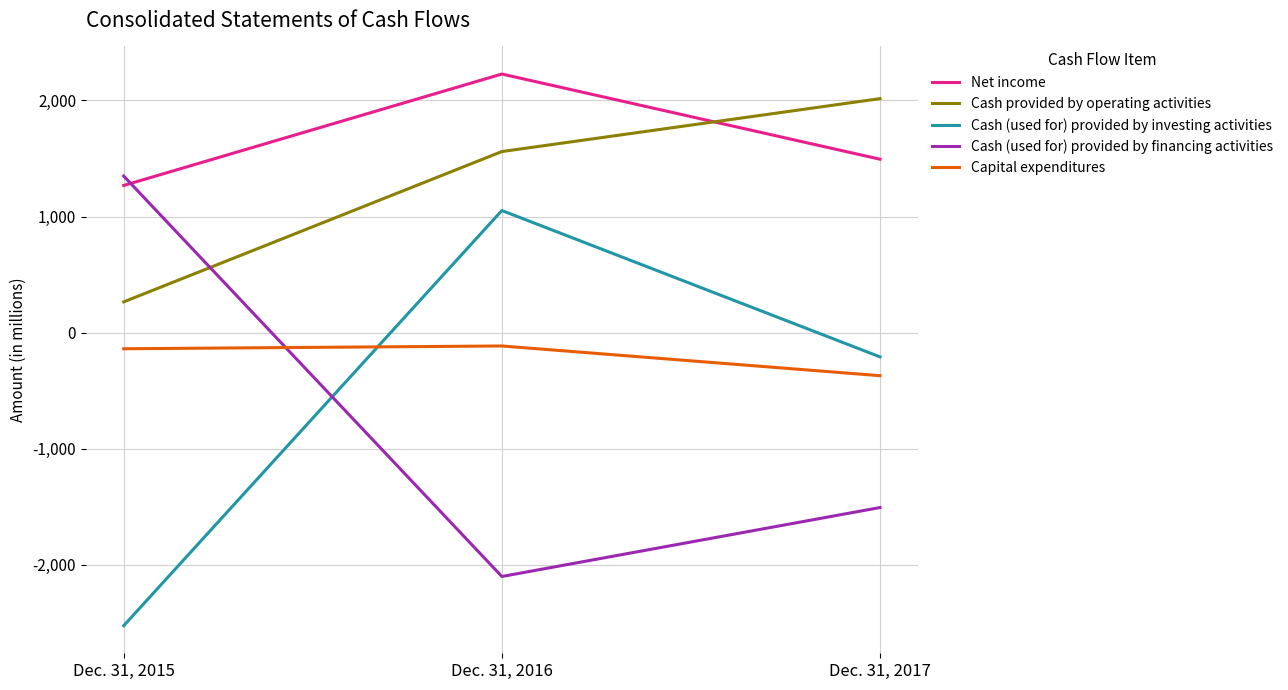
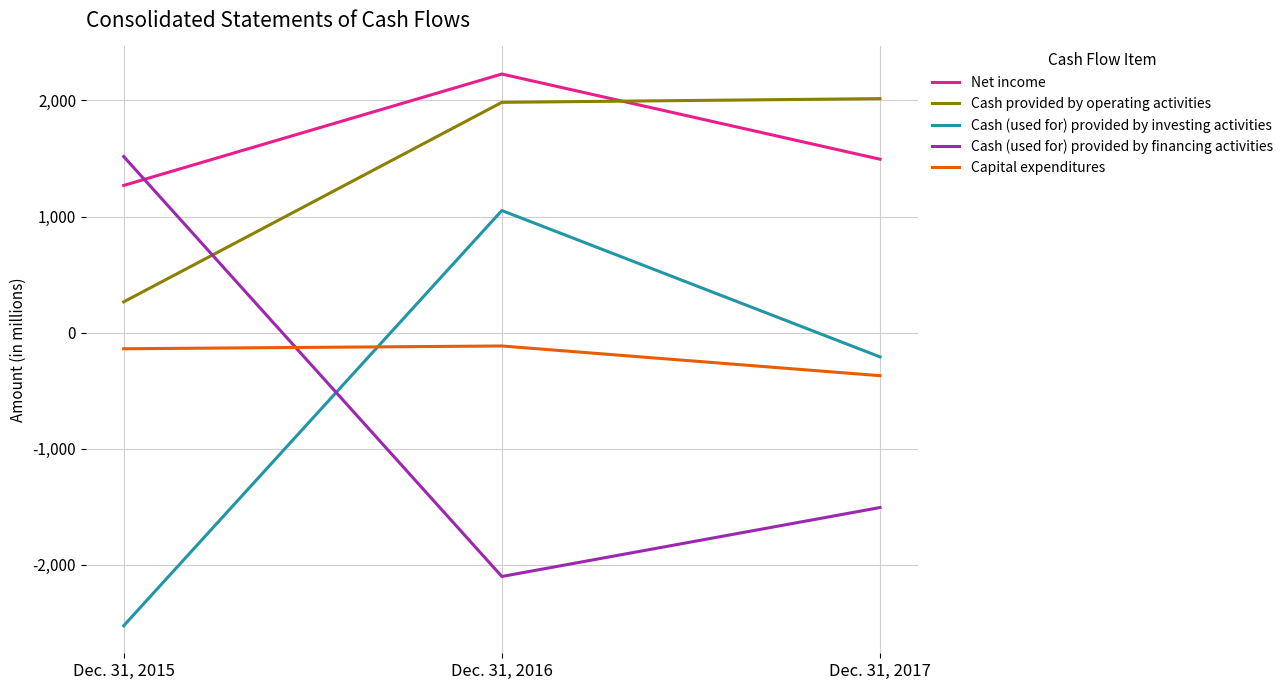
Cash (used for) provided by financing activities, Dec. 31, 2015: 1,350 -> 1,520
Cash provided by operating activities, Dec. 31, 2016: 1,560 -> 1,980
